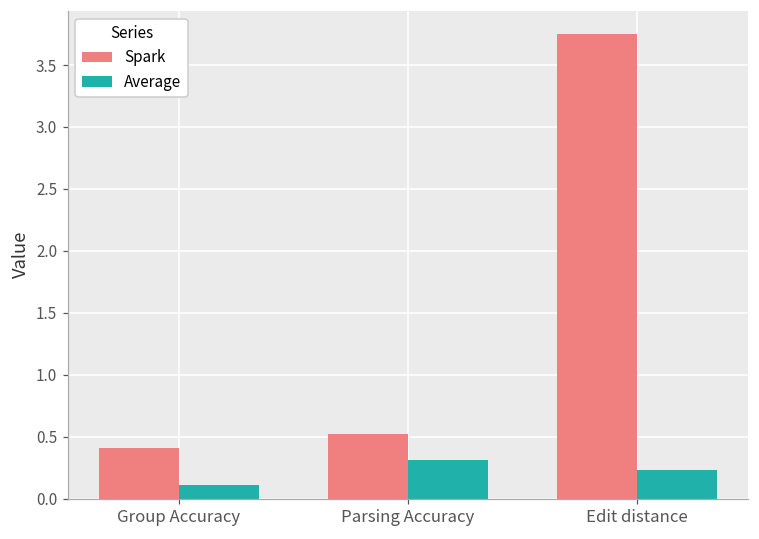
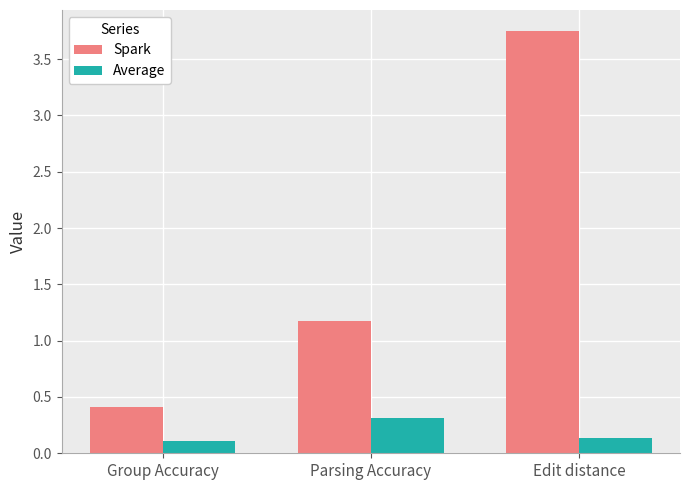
Spark, Parsing Accuracy: 0.52 -> 1.18
Average, Edit distance: 0.23 -> 0.14
